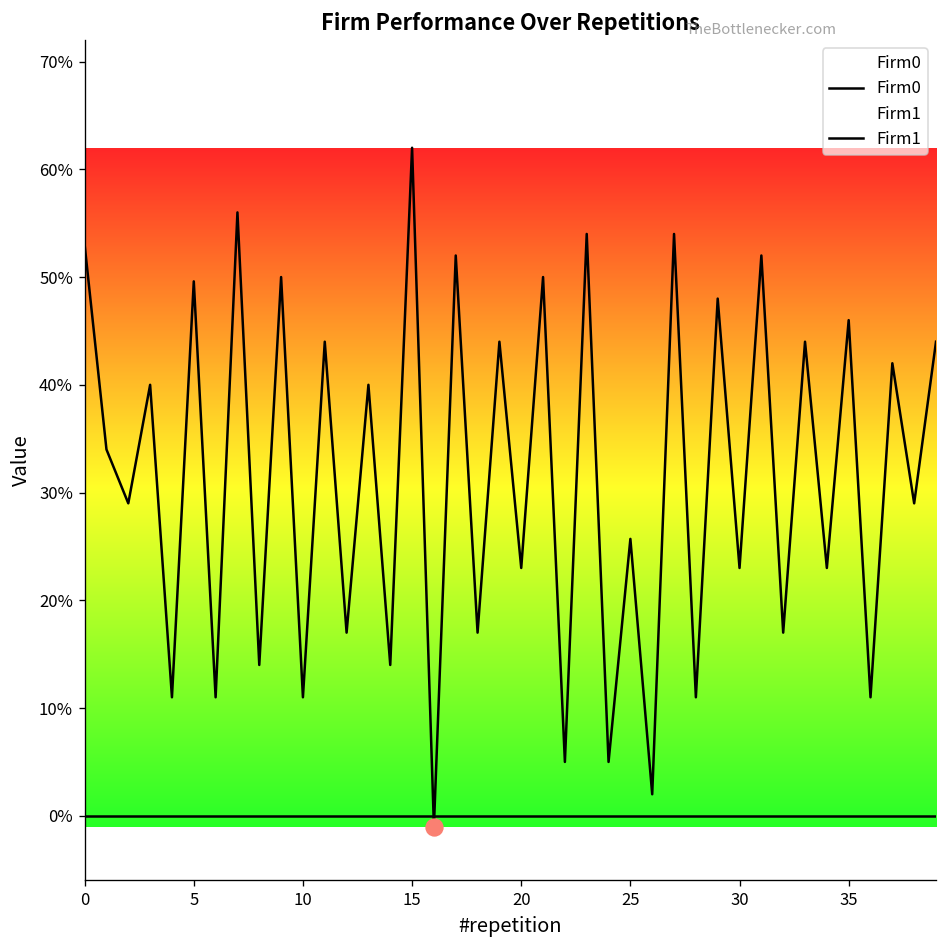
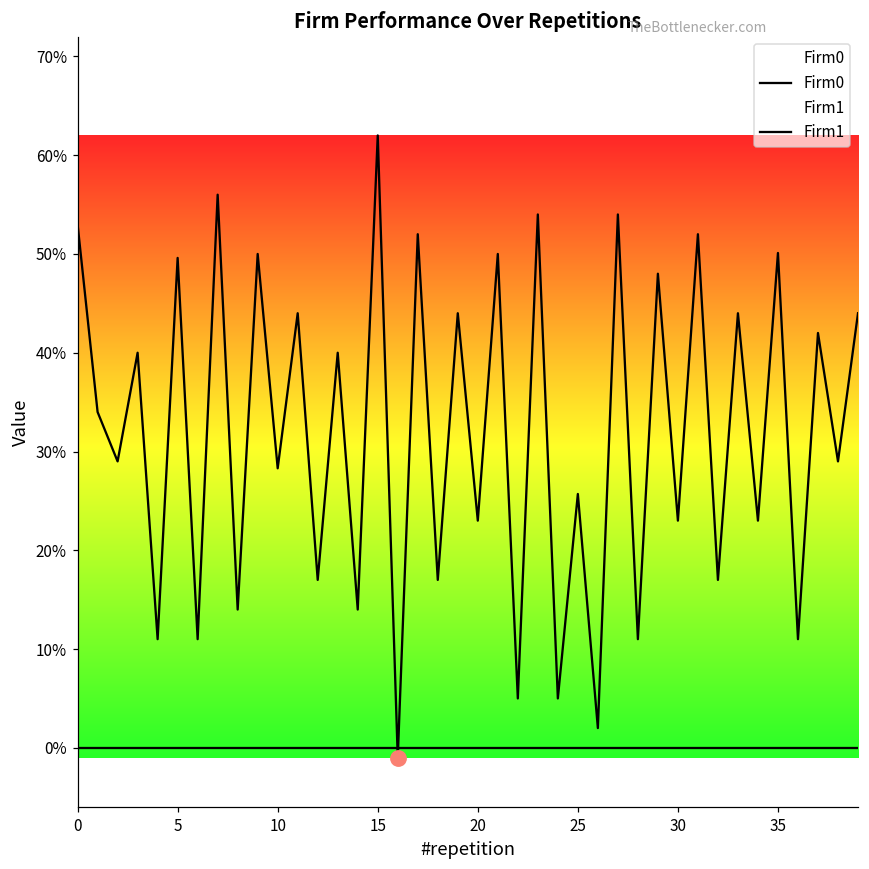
Firm0, 10: 11% -> 28%
Firm0, 35: 46% -> 50%
